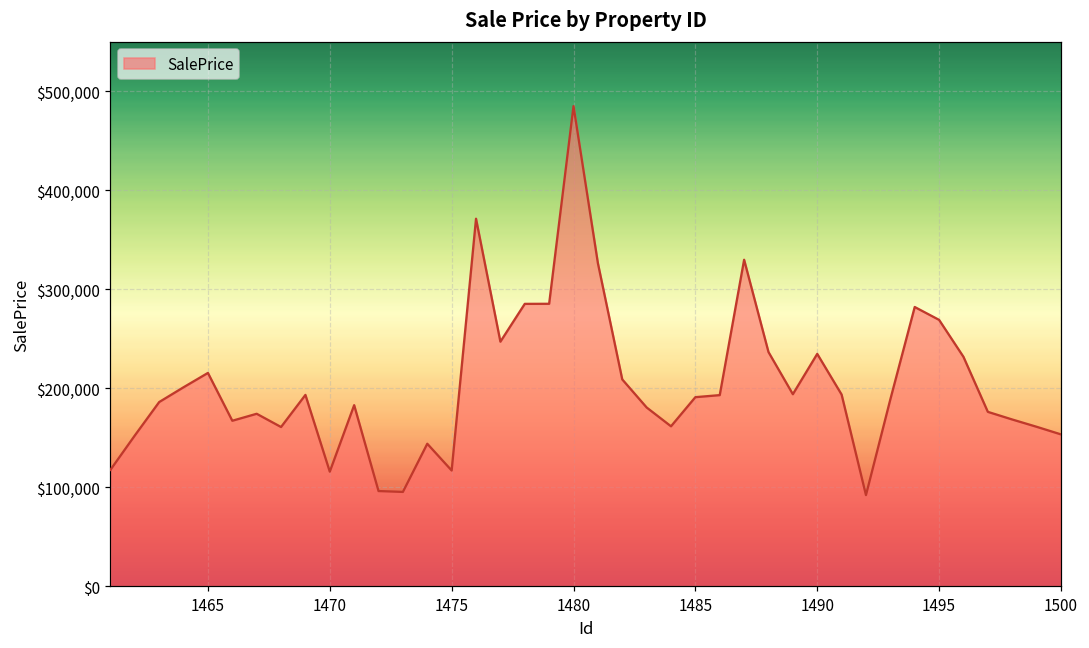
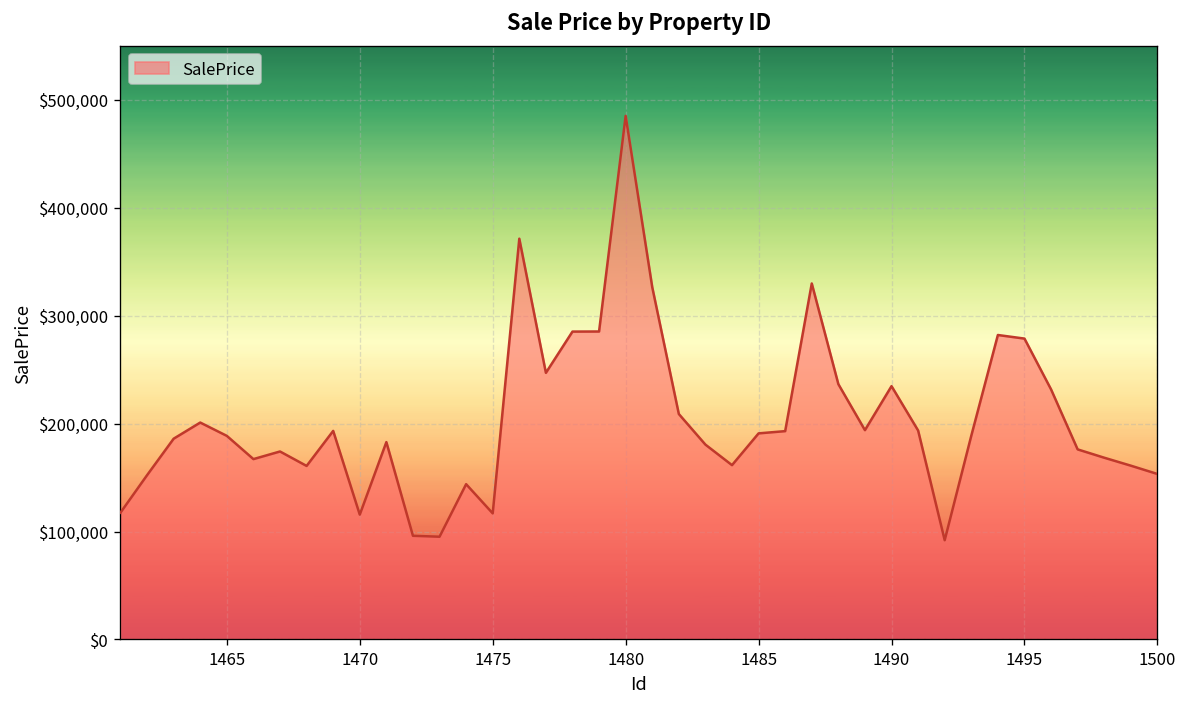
1465: $220,000 -> $190,000
1495: $270,000 -> $280,000
